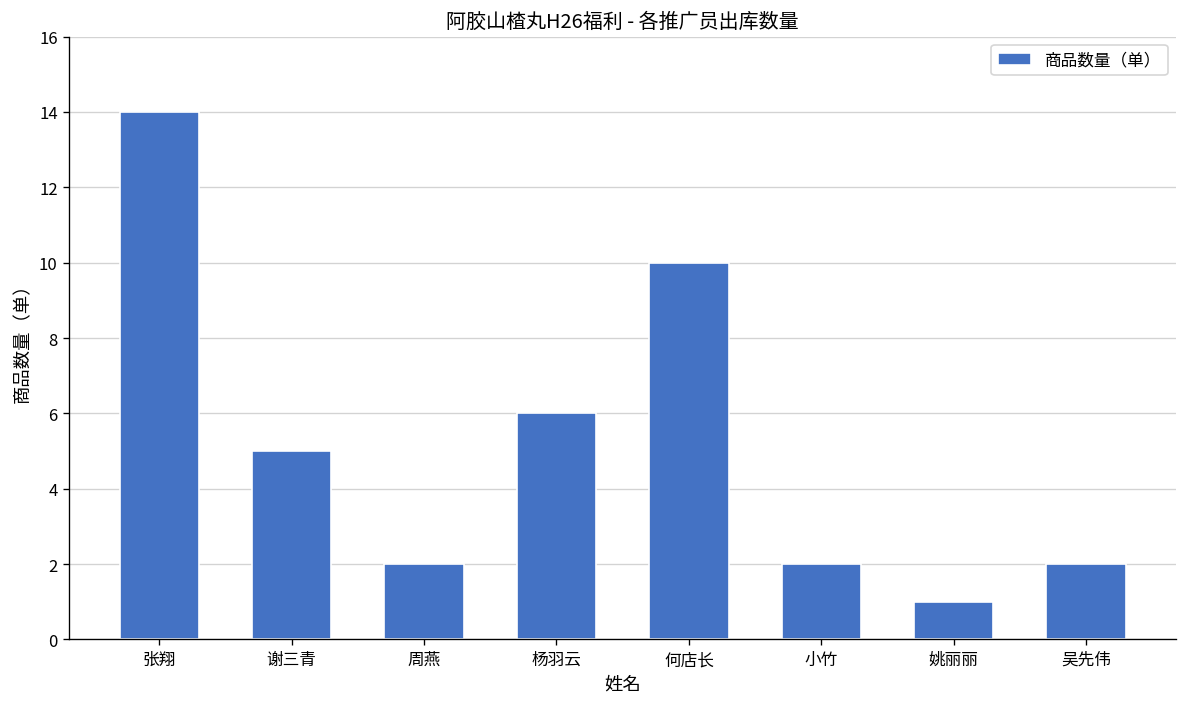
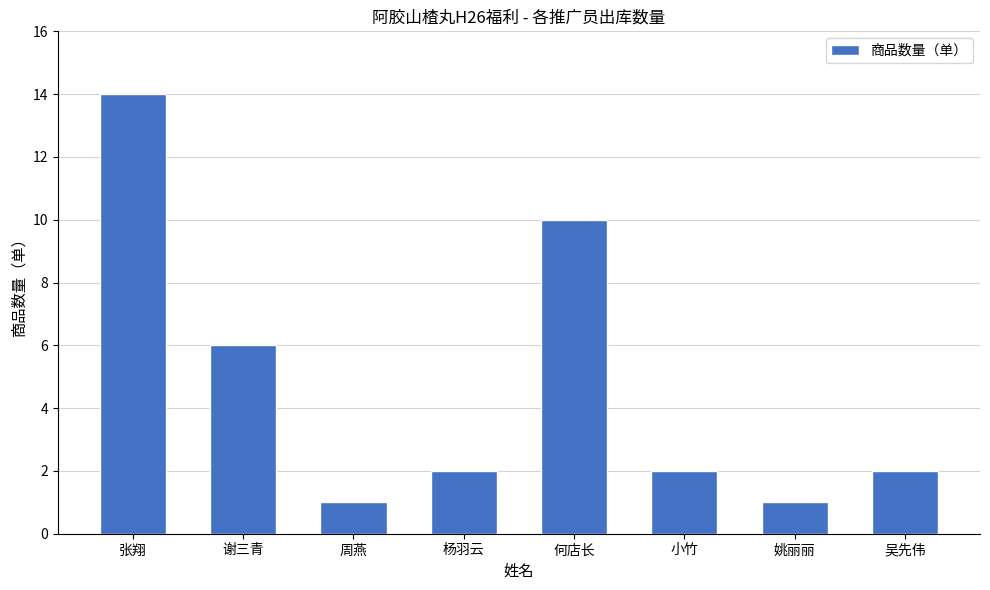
谢三青: 5 -> 6
周燕: 2 -> 1
杨羽云: 6 -> 2
